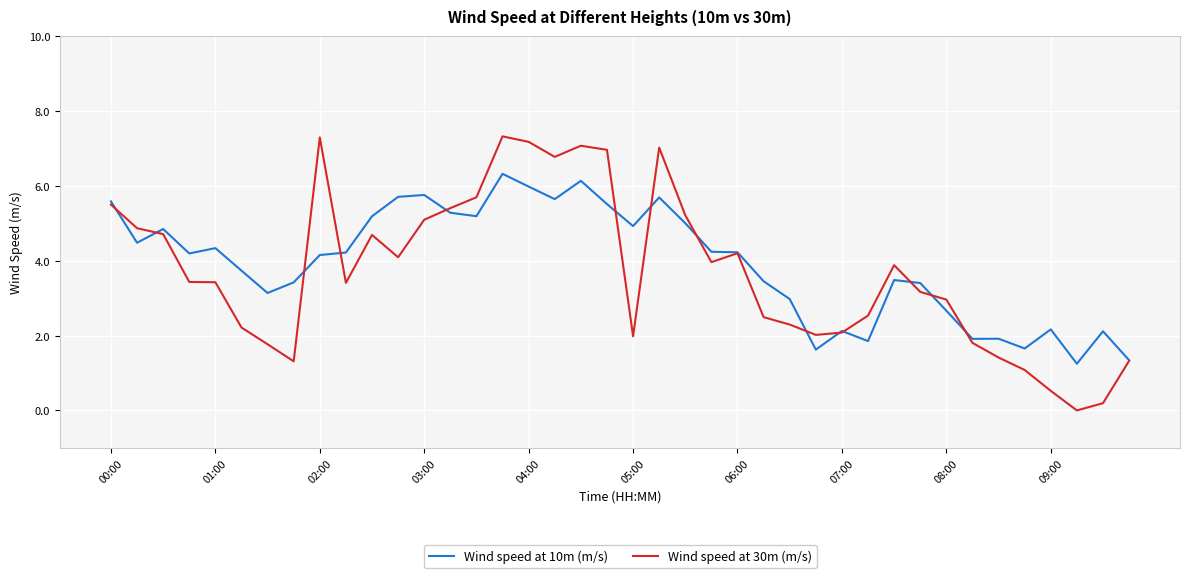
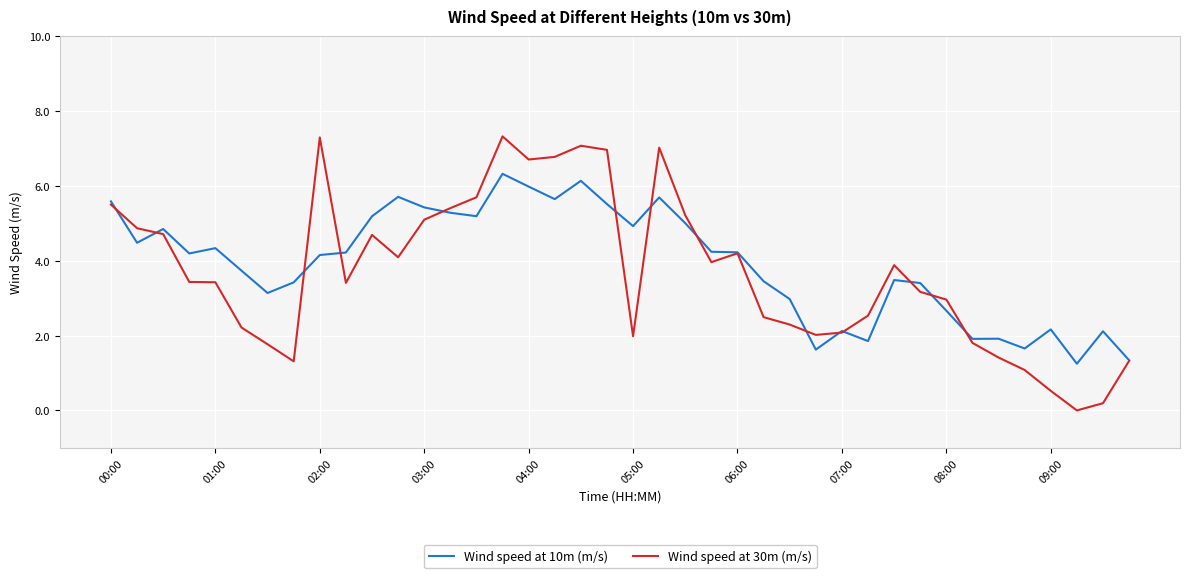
Wind speed at 10m (m/s), 03:00: 5.8 -> 5.4
Wind speed at 30m (m/s), 04:00: 7.2 -> 6.7
